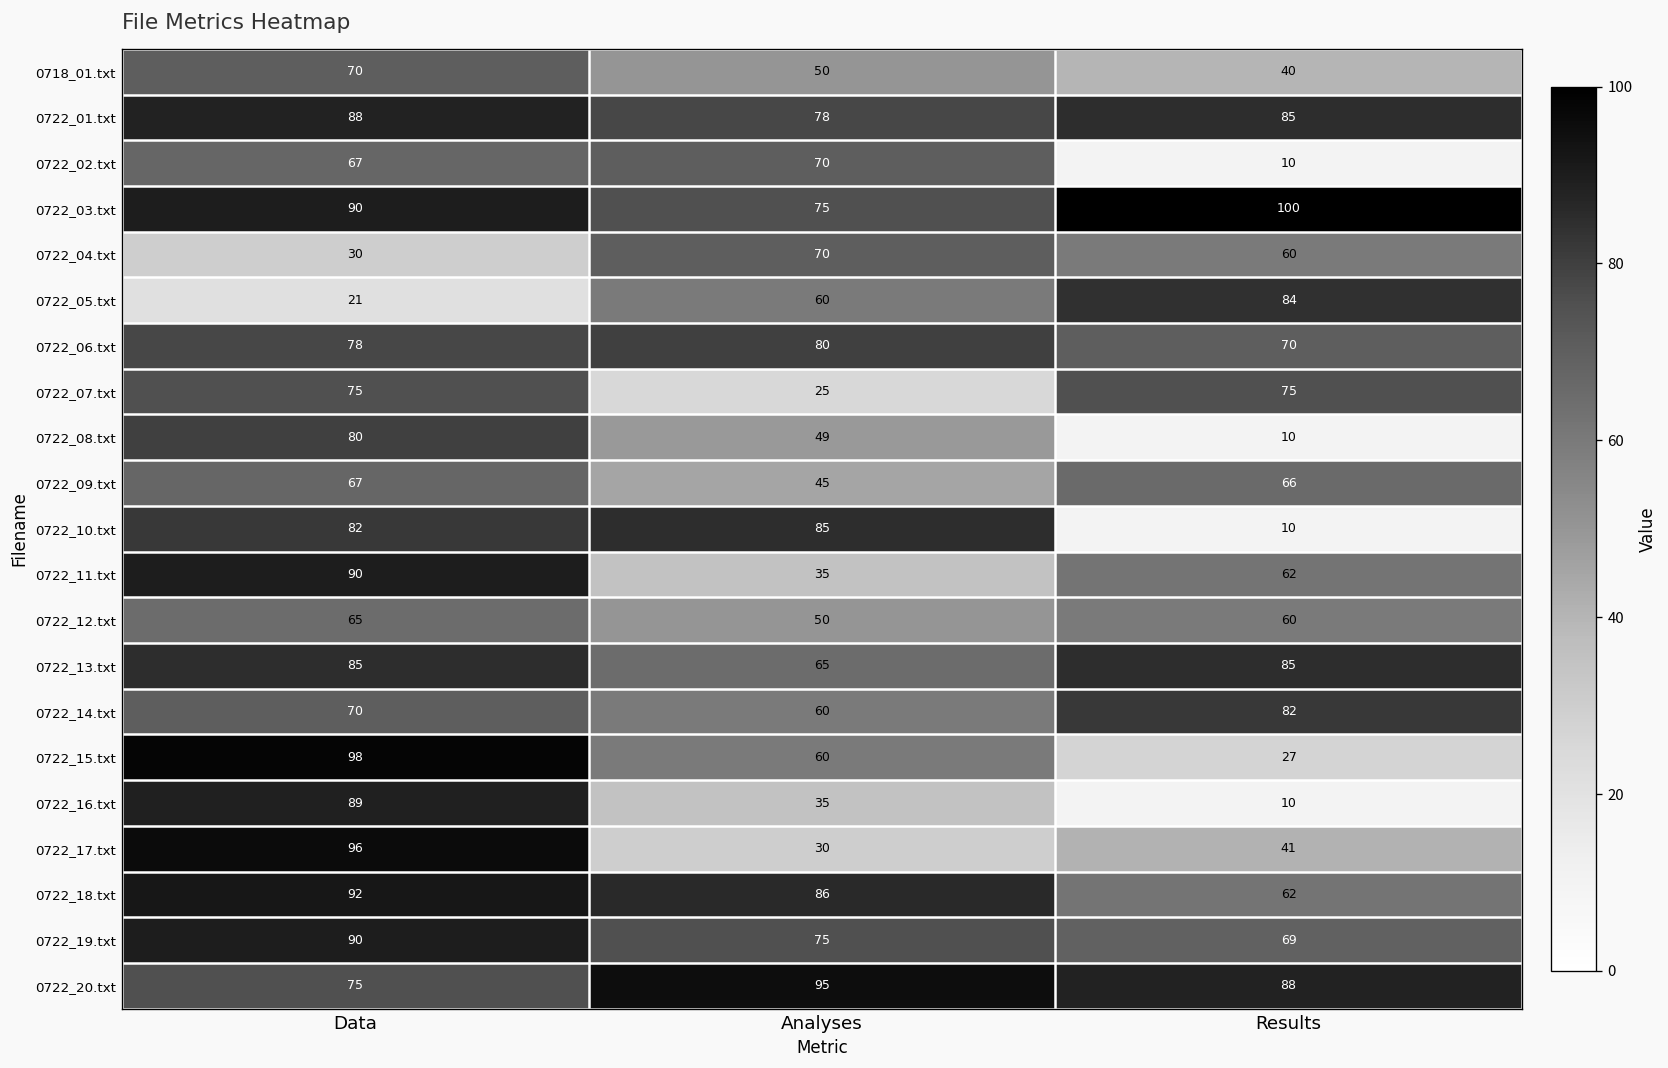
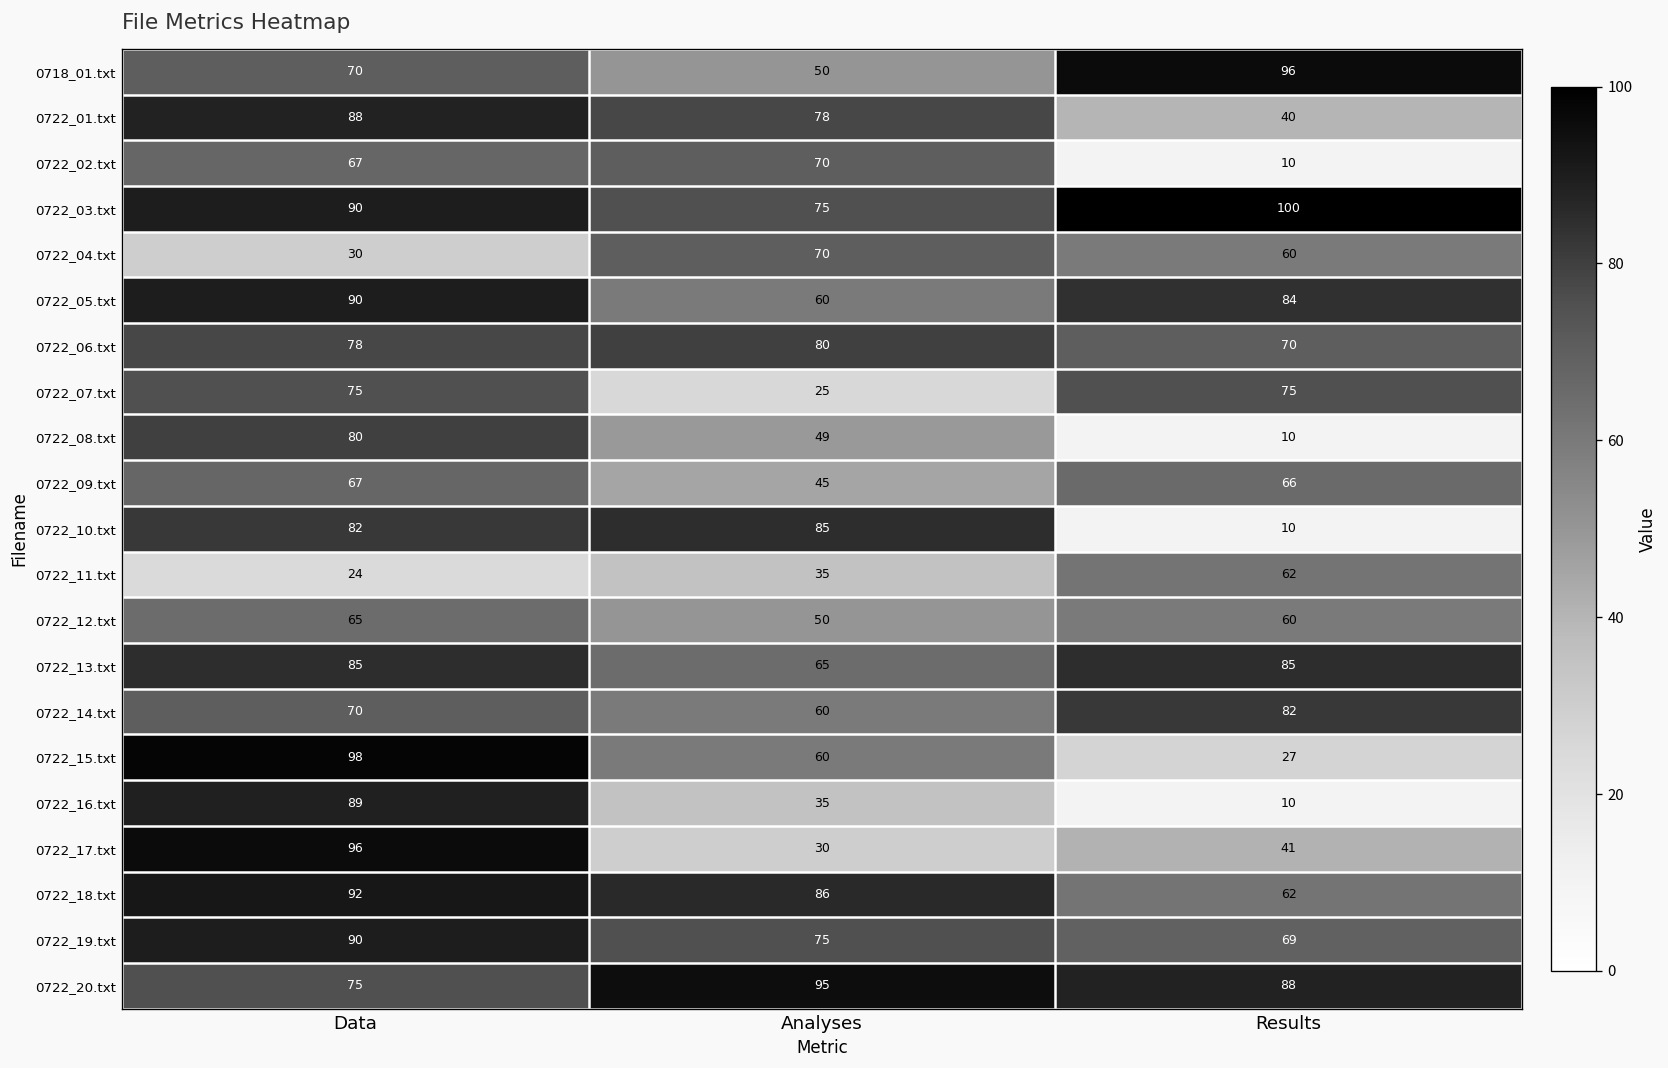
0718_01.txt, Results: 40 -> 96
0722_01.txt, Results: 85 -> 40
0722_05.txt, Data: 21 -> 90
0722_11.txt, Data: 90 -> 24
